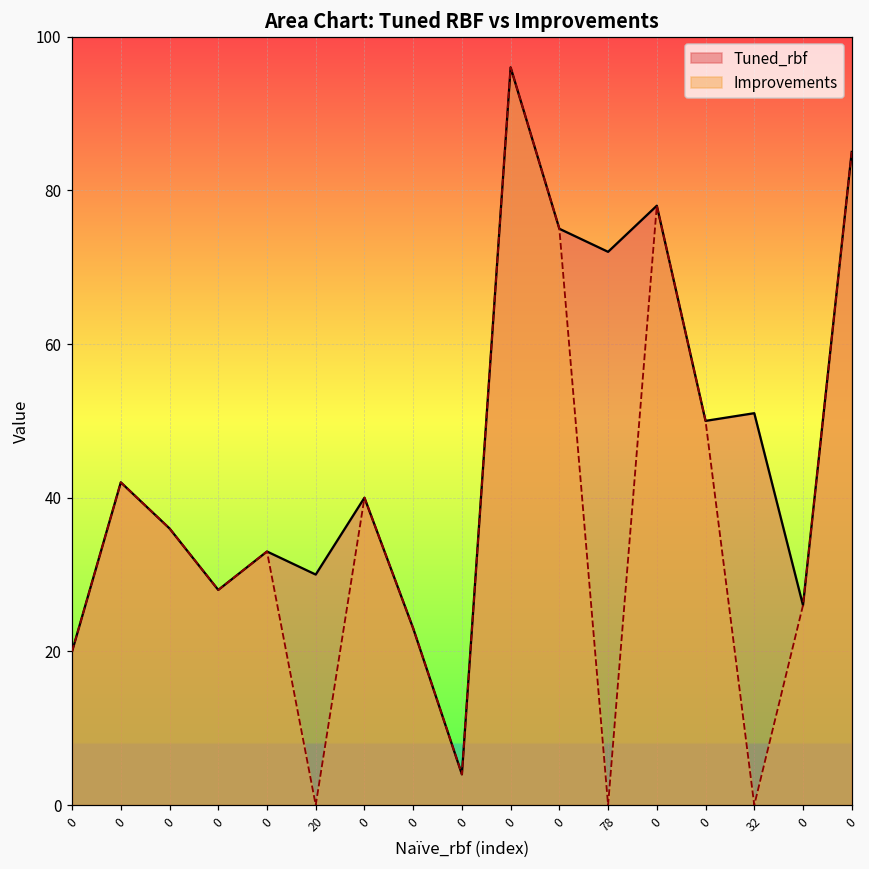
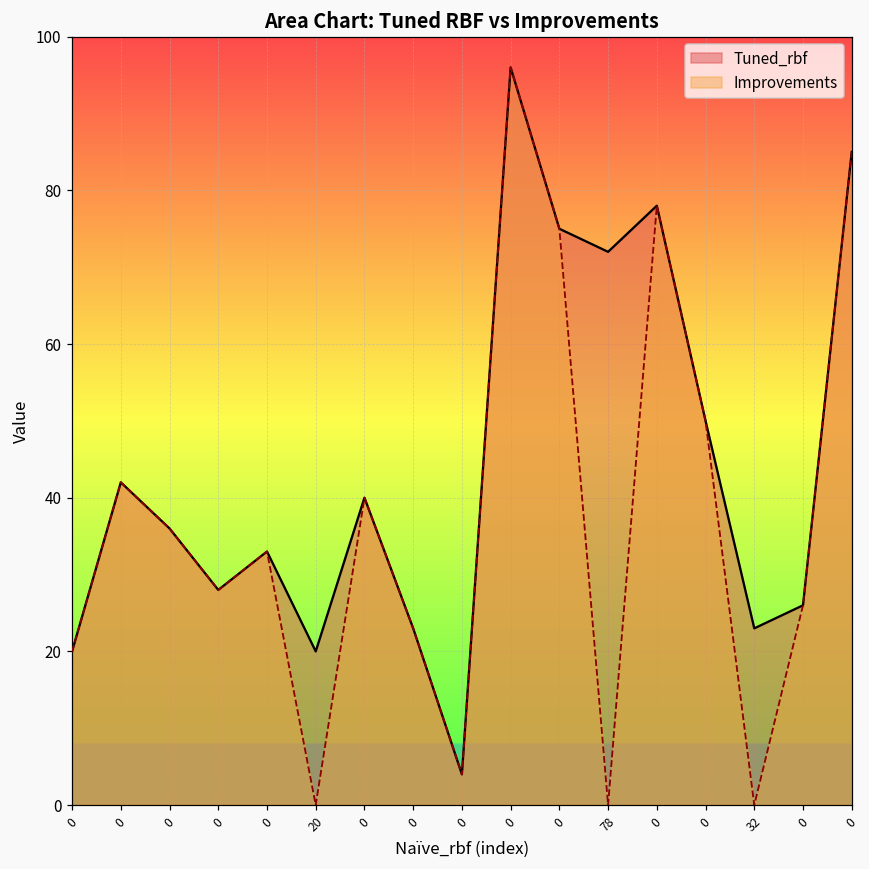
Tuned_rbf, 20: 30 -> 20
Tuned_rbf, 32: 51 -> 23
